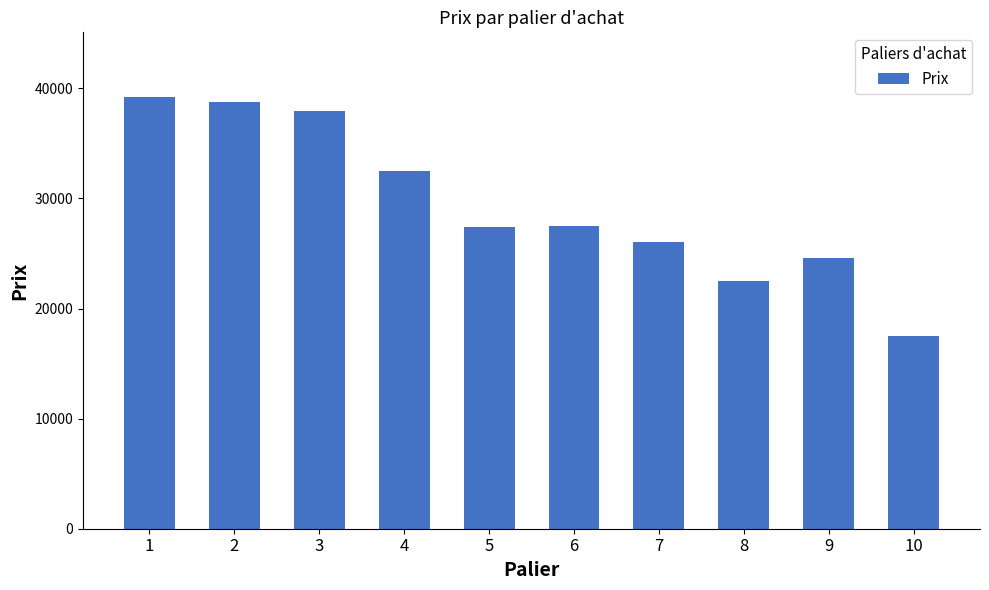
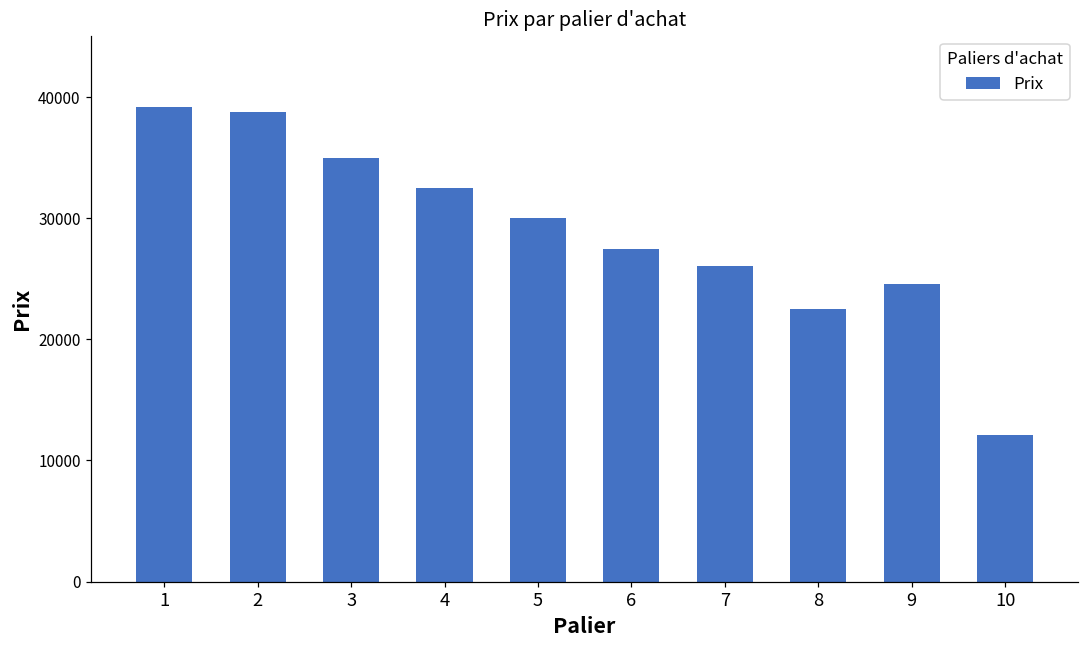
3: 37900 -> 35000
5: 27400 -> 30000
10: 17500 -> 12100
